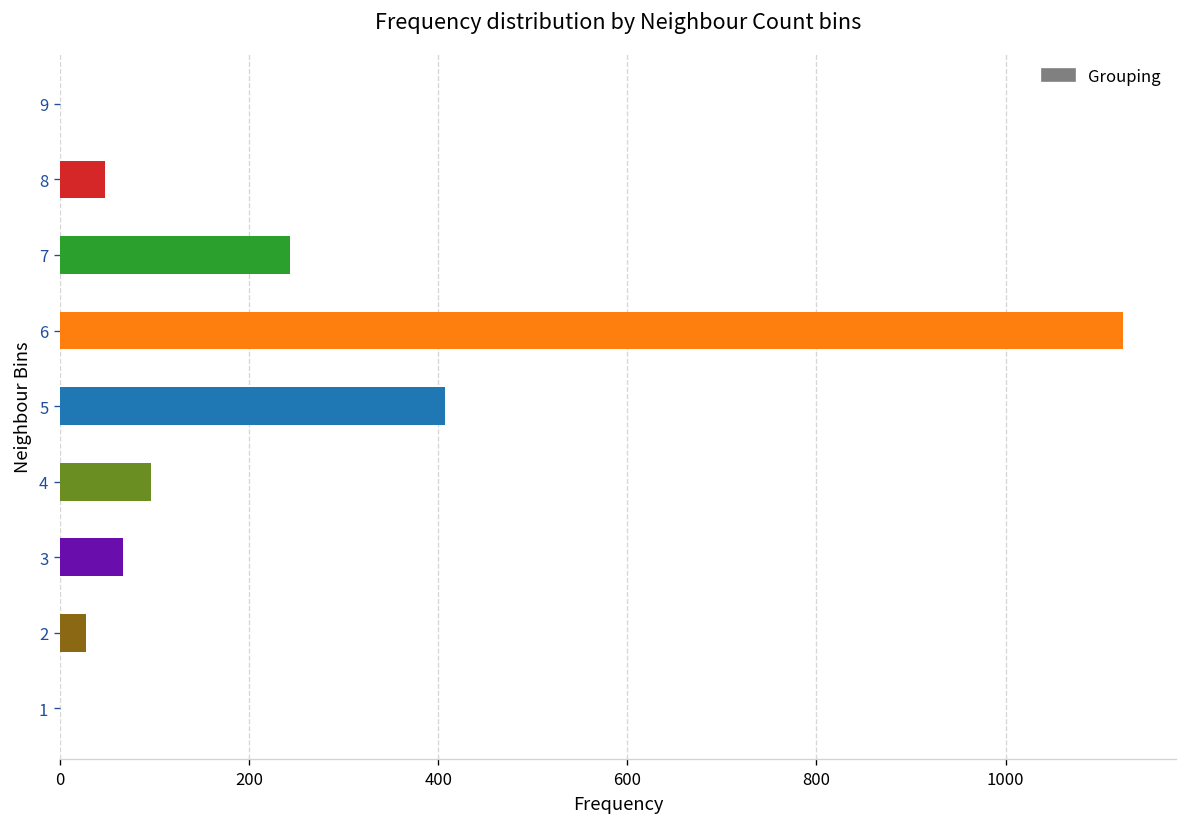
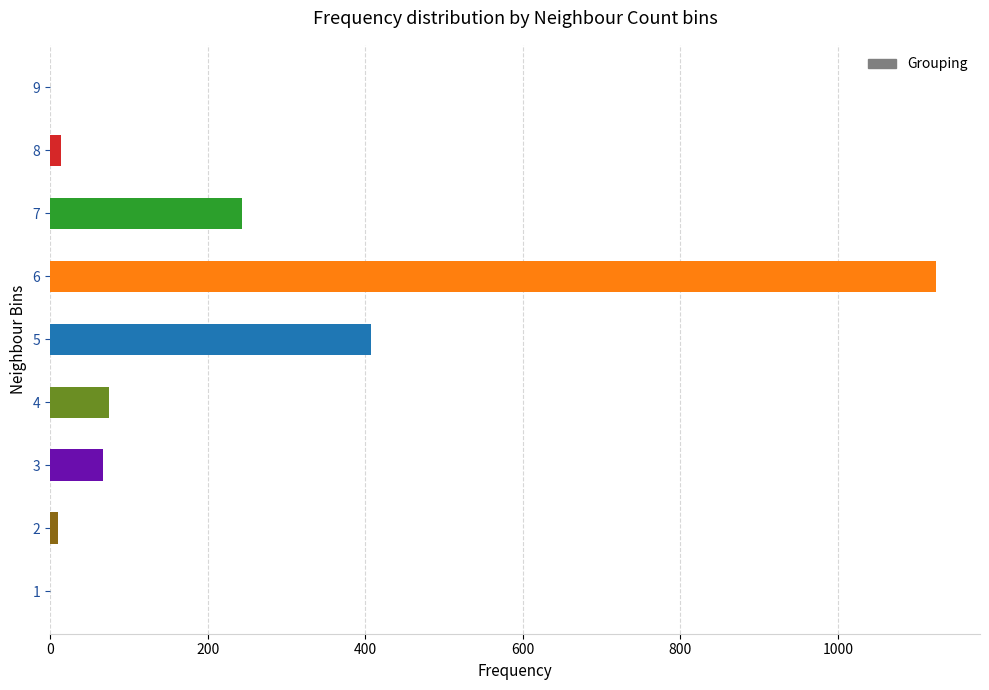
8: 50 -> 10
4: 100 -> 80
2: 30 -> 10
